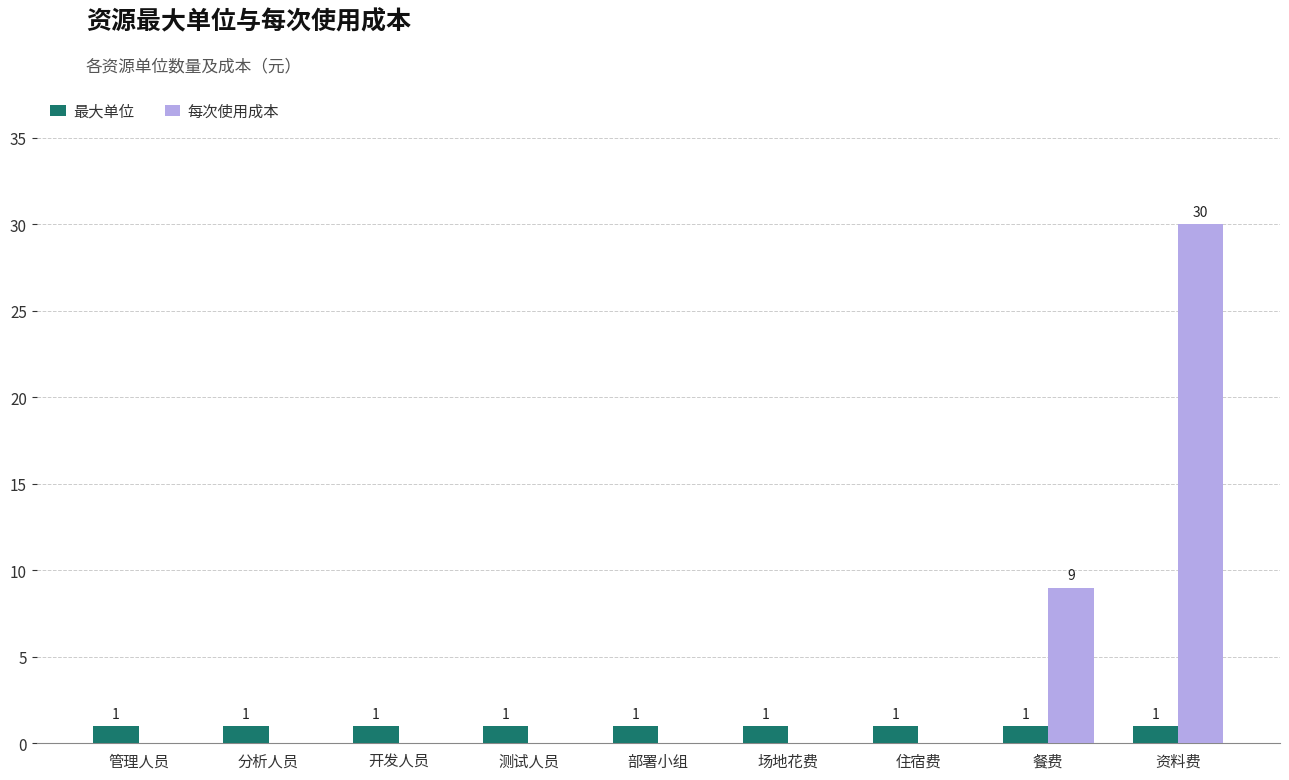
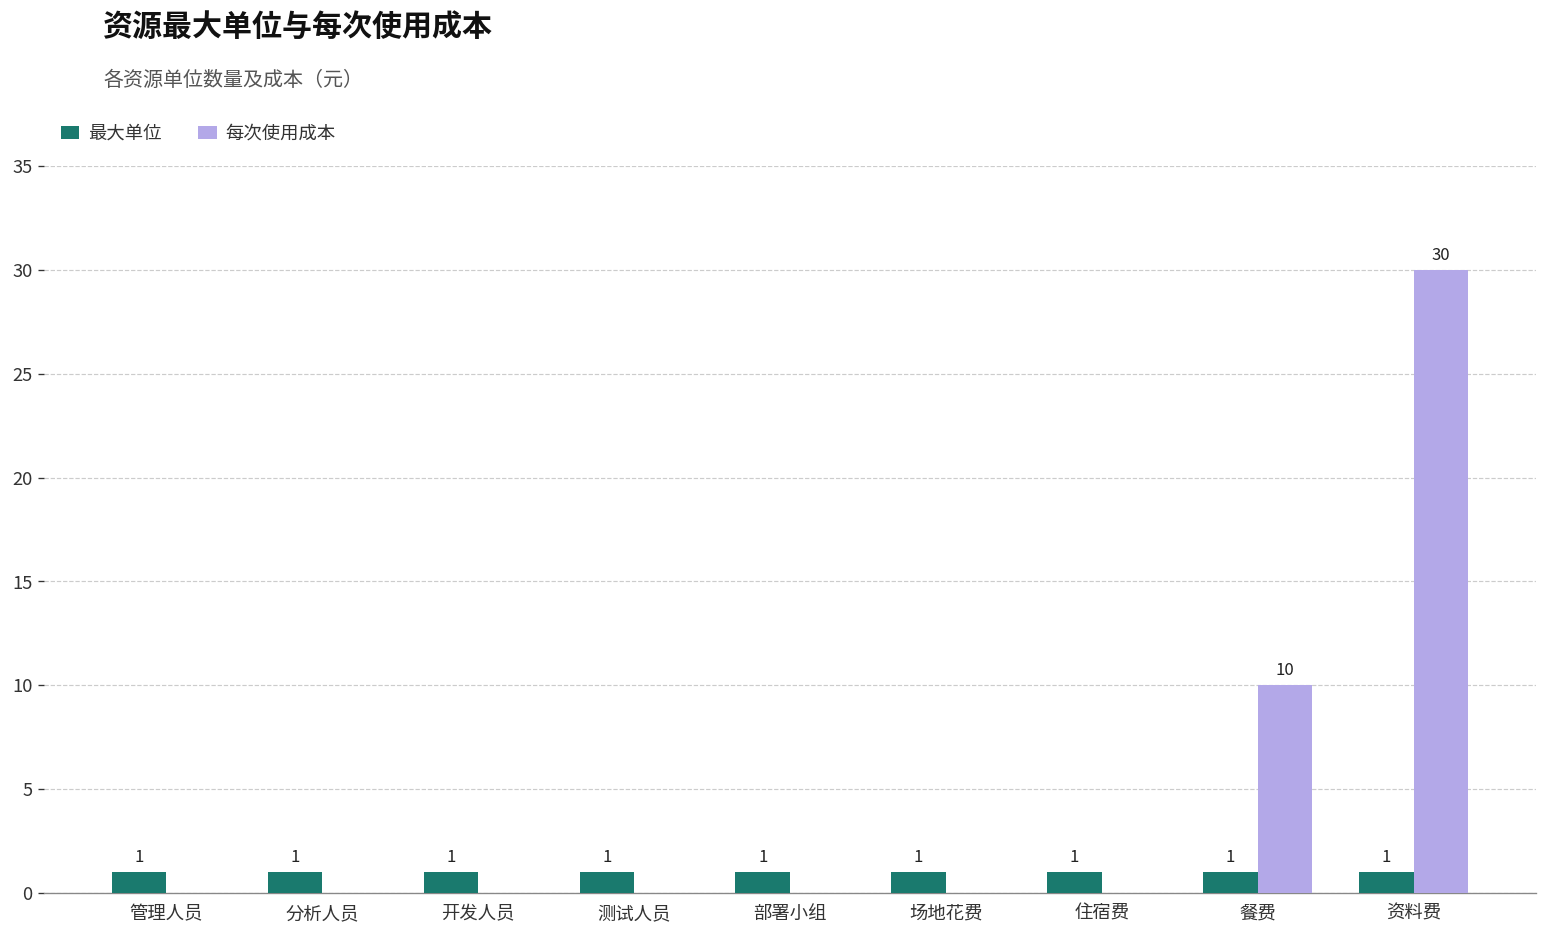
每次使用成本, 餐费: 9 -> 10
